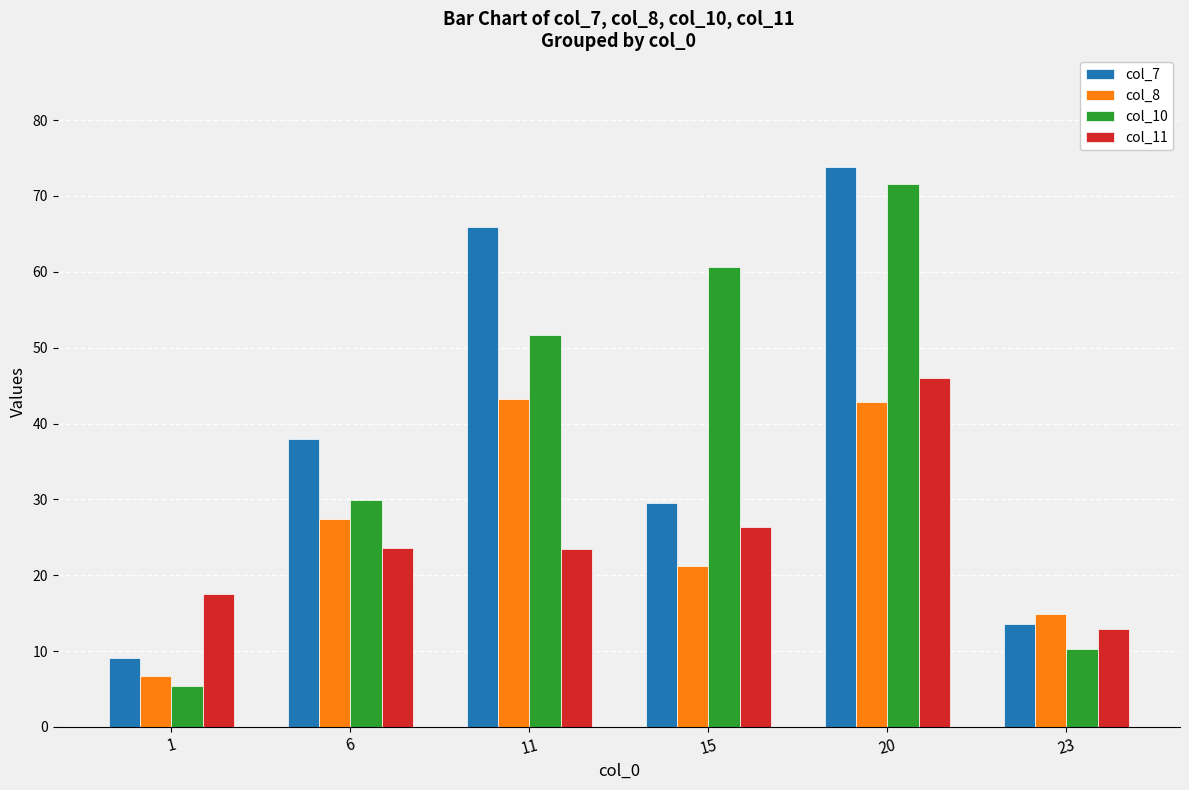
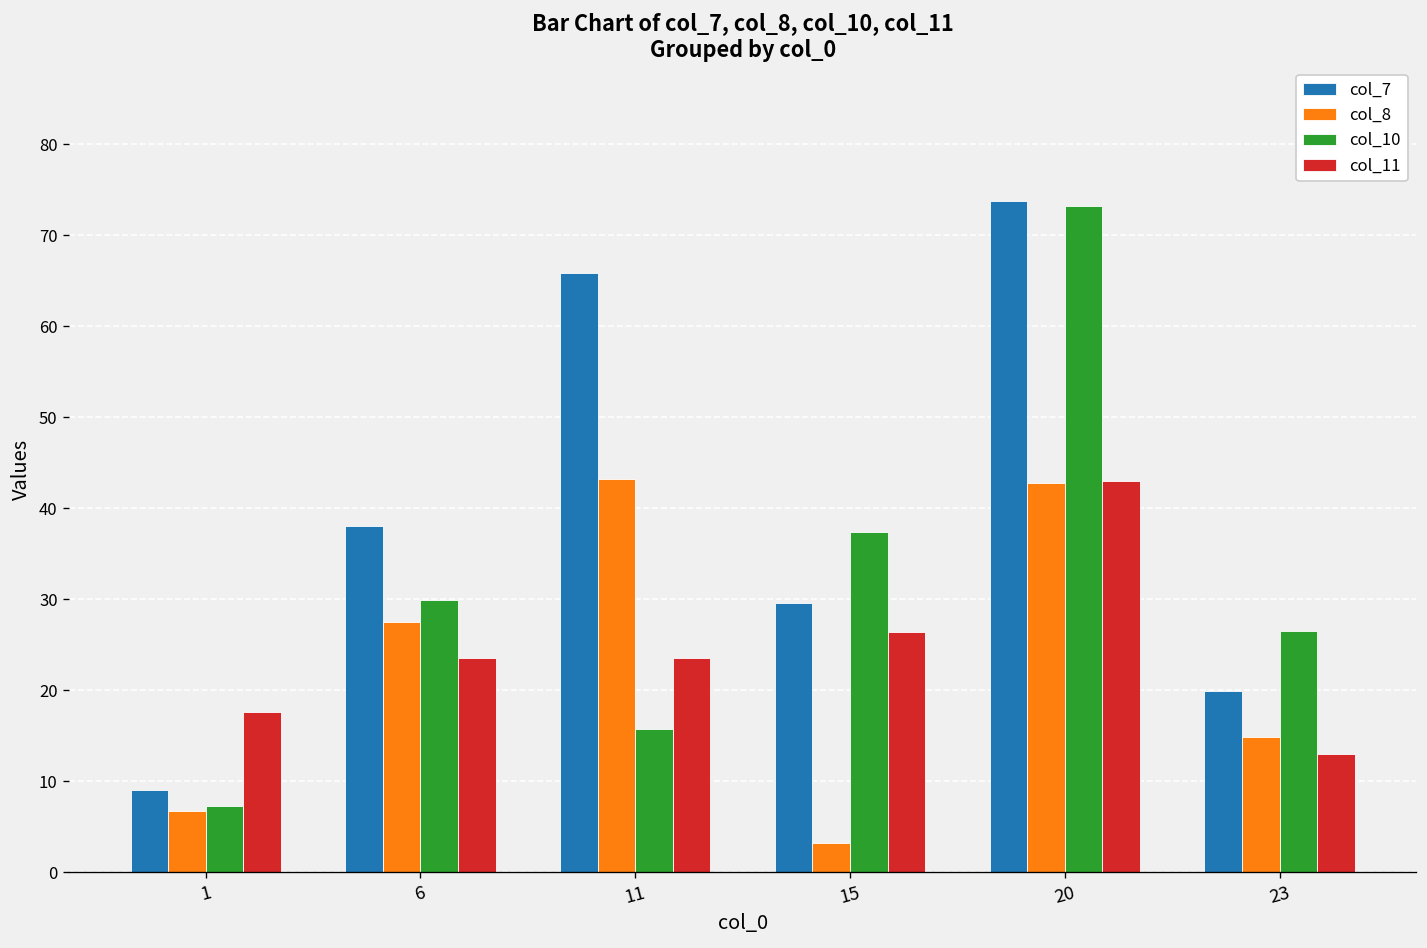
col_10, 1: 5 -> 7
col_10, 11: 52 -> 16
col_8, 15: 21 -> 3
col_10, 15: 61 -> 37
col_10, 20: 72 -> 73
col_11, 20: 46 -> 43
col_7, 23: 14 -> 20
col_10, 23: 10 -> 26
